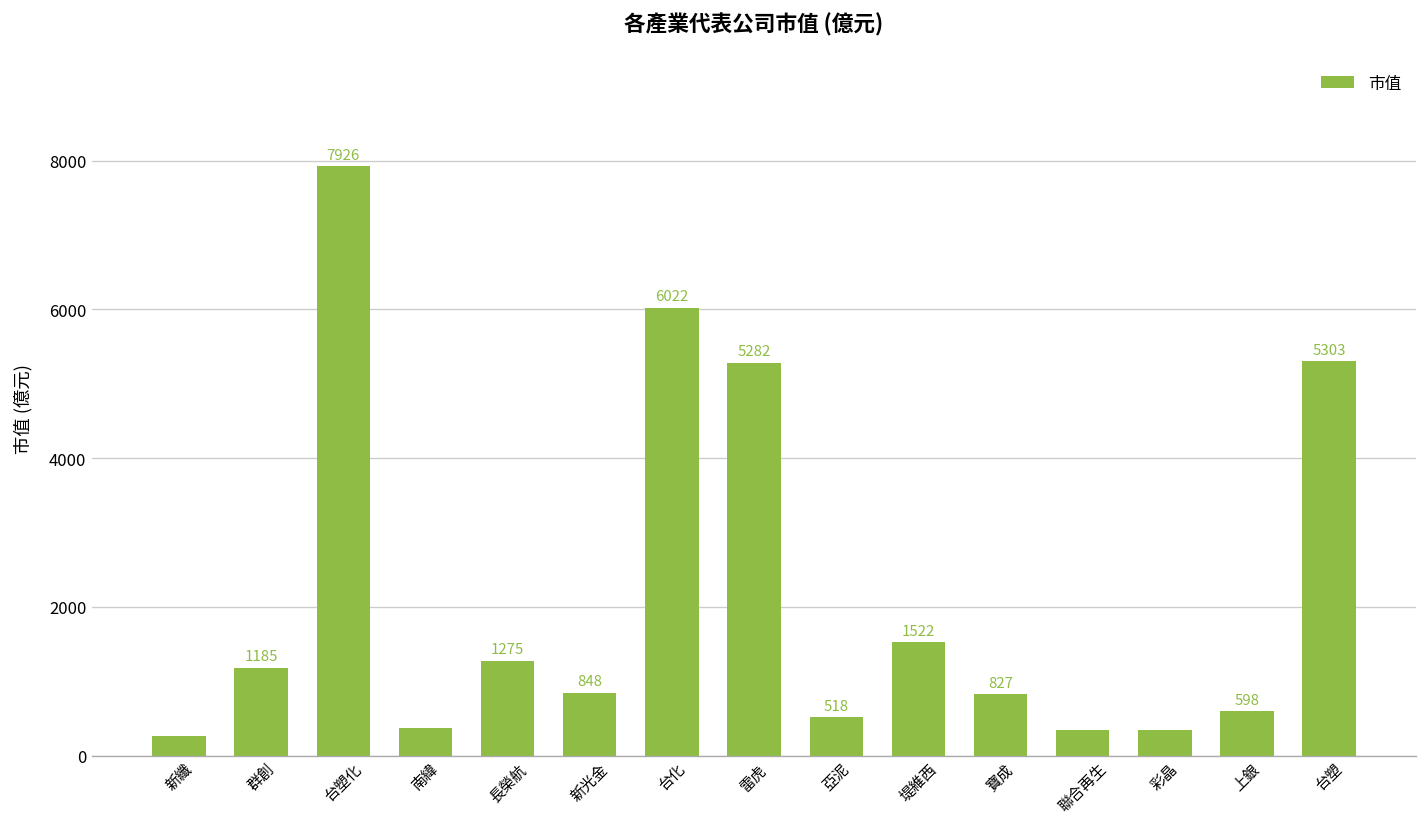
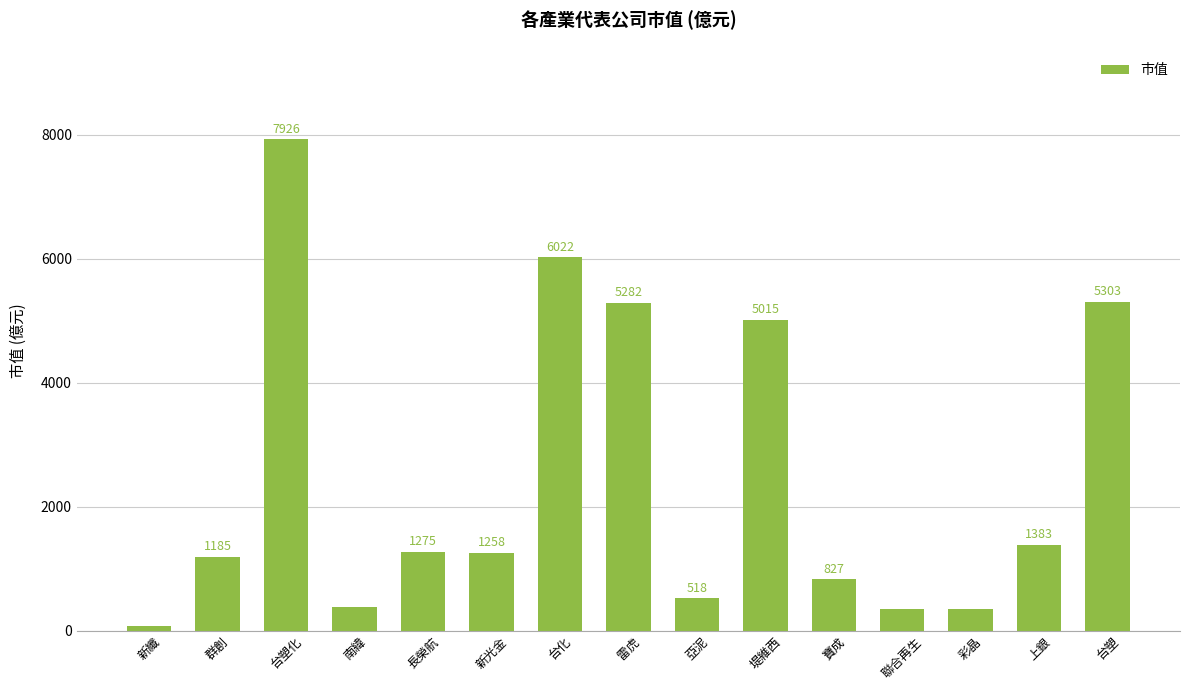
新纖: 300 -> 100
新光金: 848 -> 1258
堤維西: 1522 -> 5015
上銀: 598 -> 1383
